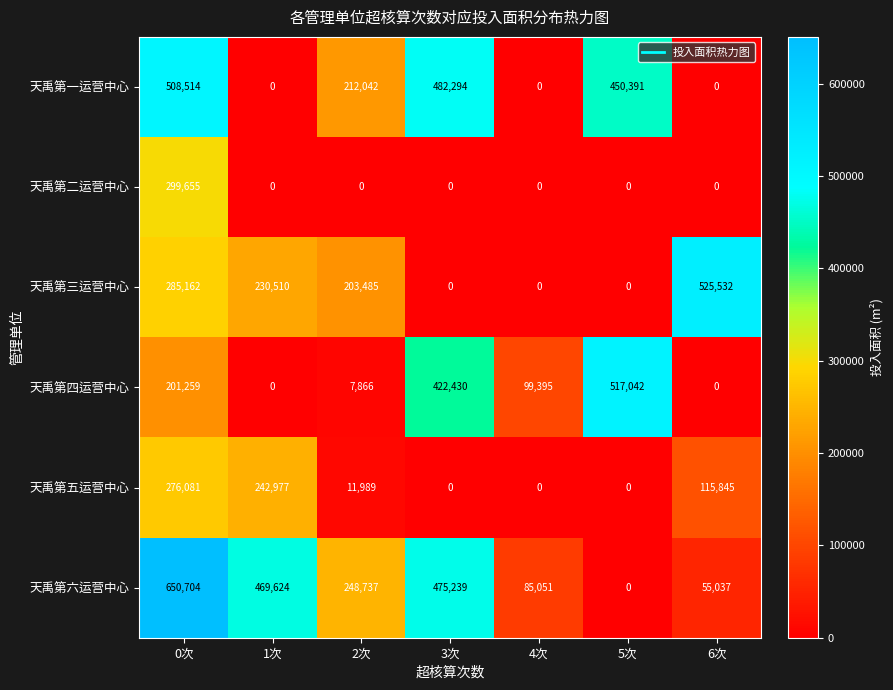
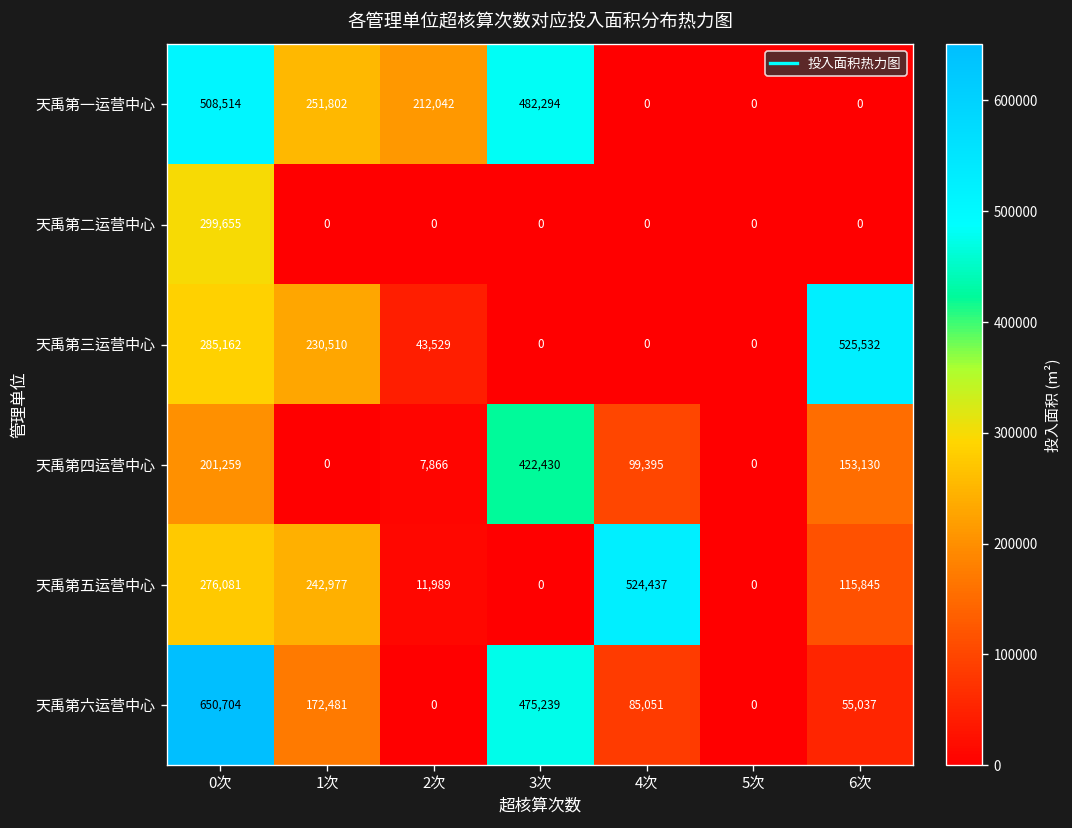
天禹第一运营中心, 1次: 0 -> 251,802
天禹第一运营中心, 5次: 450,391 -> 0
天禹第三运营中心, 2次: 203,485 -> 43,529
天禹第四运营中心, 5次: 517,042 -> 0
天禹第四运营中心, 6次: 0 -> 153,130
天禹第五运营中心, 4次: 0 -> 524,437
天禹第六运营中心, 1次: 469,624 -> 172,481
天禹第六运营中心, 2次: 248,737 -> 0
